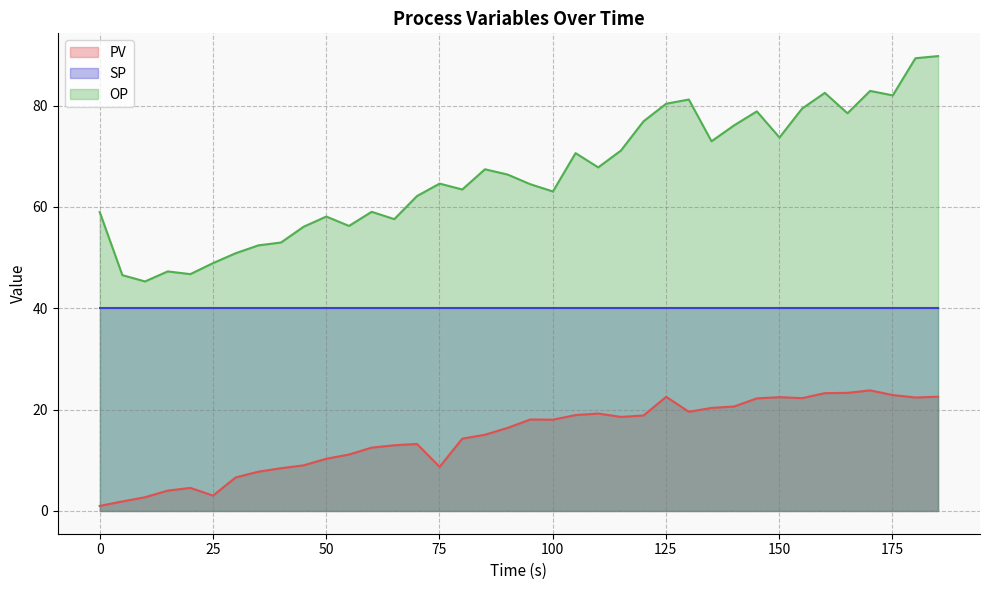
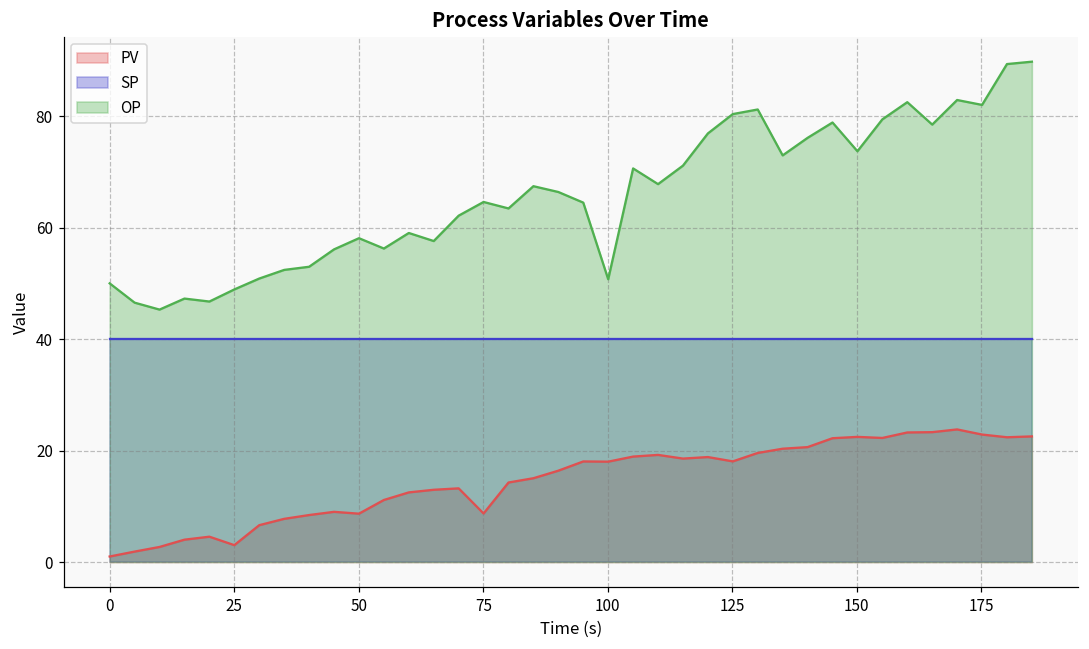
OP, 0: 59 -> 50
PV, 50: 10 -> 9
OP, 100: 63 -> 51
PV, 125: 23 -> 18
